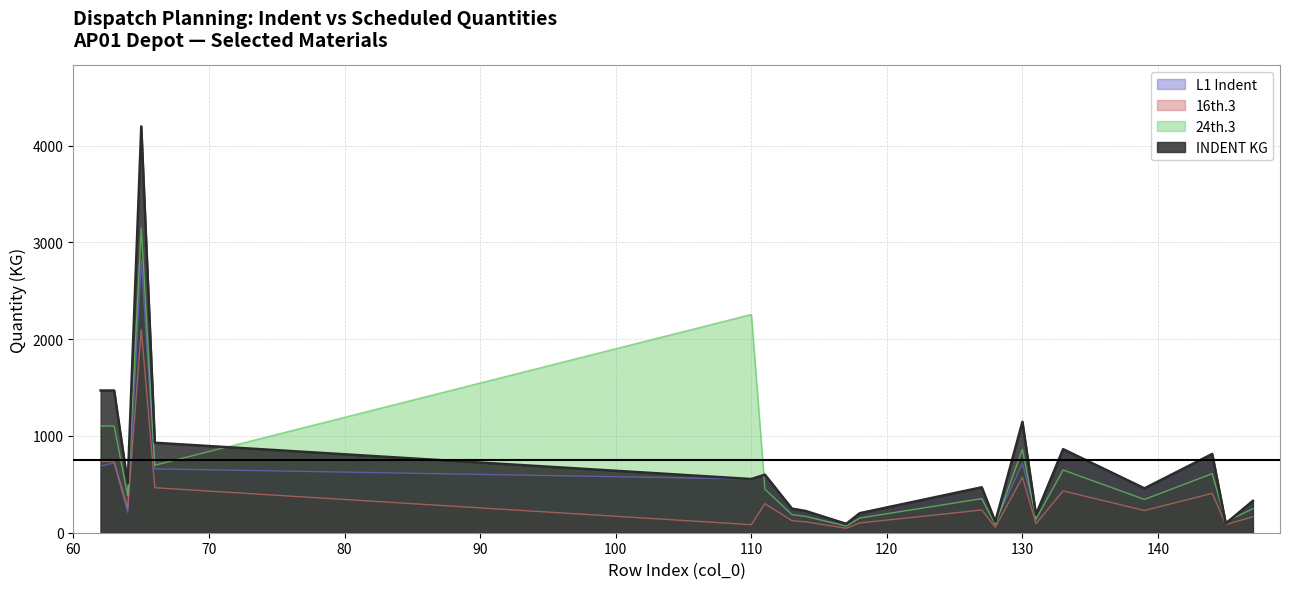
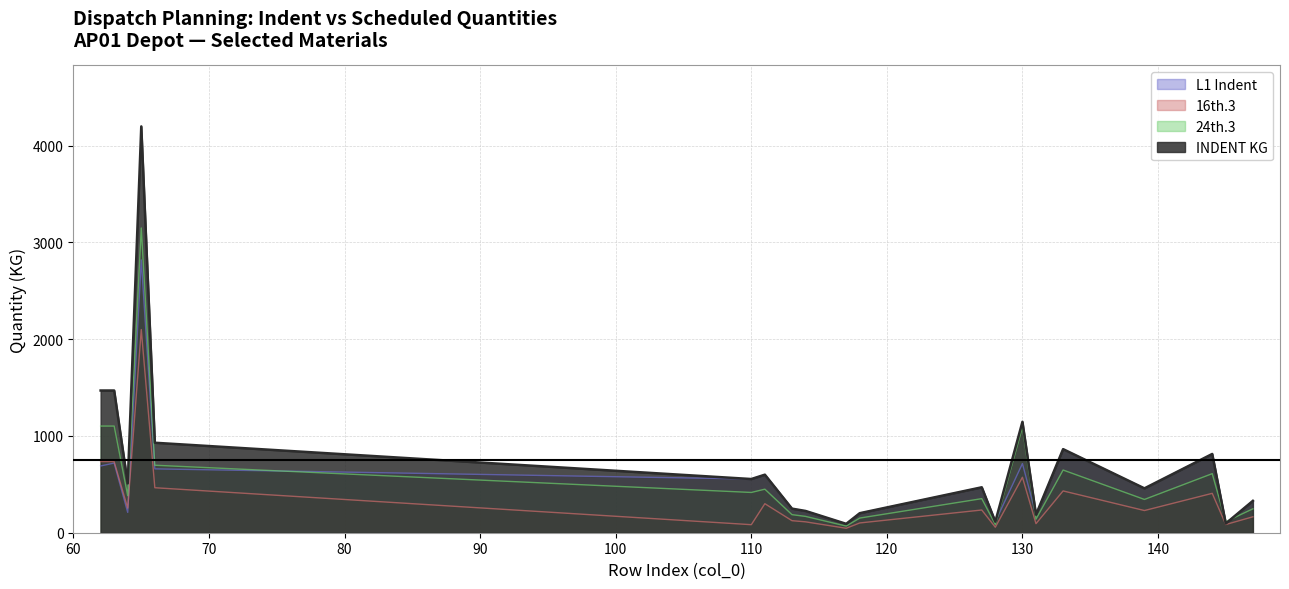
24th.3, 110: 2300 -> 400
24th.3, 130: 900 -> 1100
